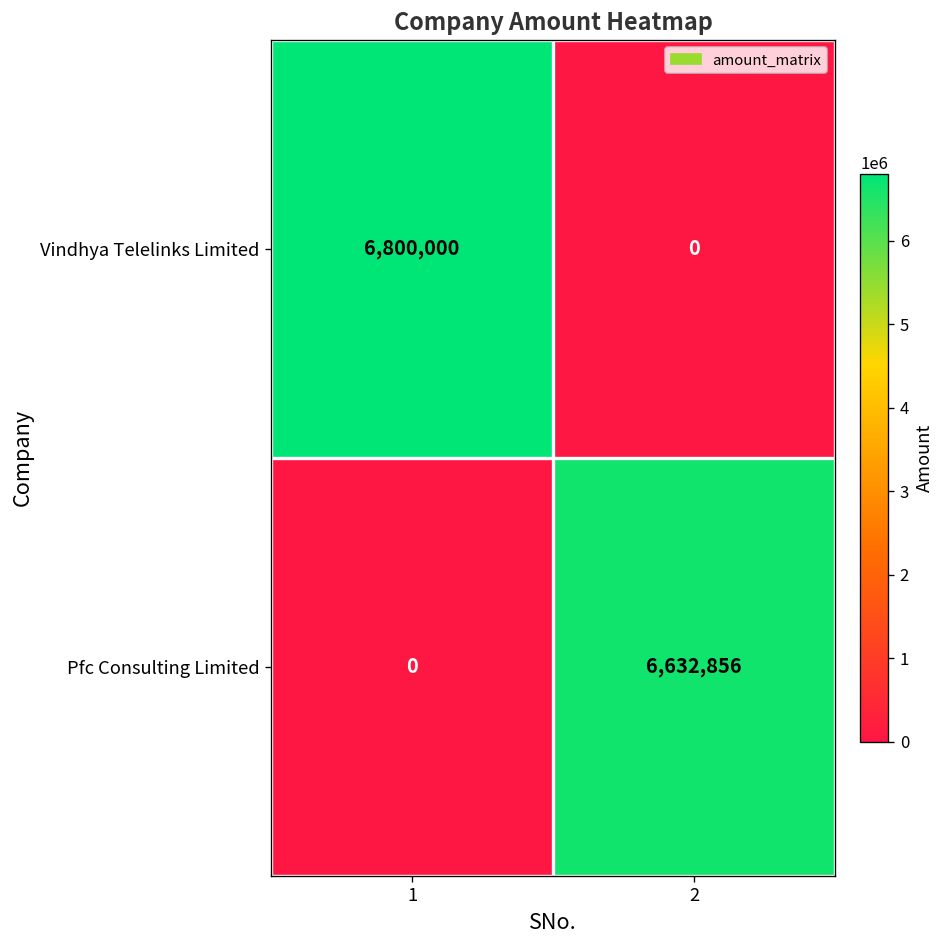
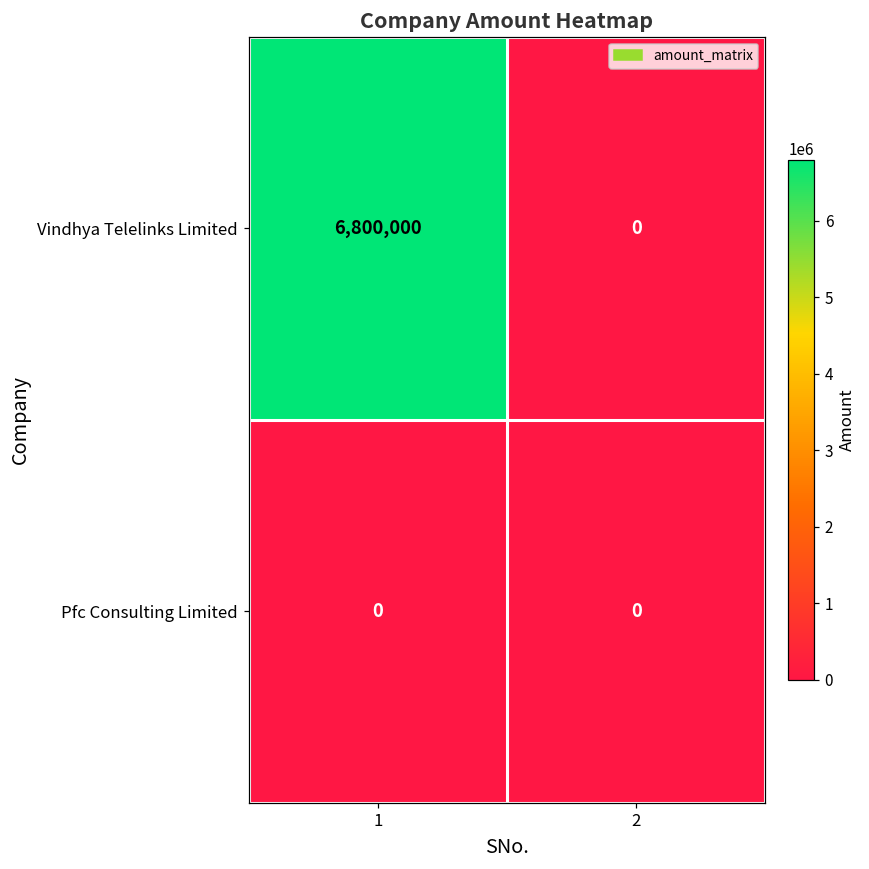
Pfc Consulting Limited, 2: 6,632,856 -> 0
